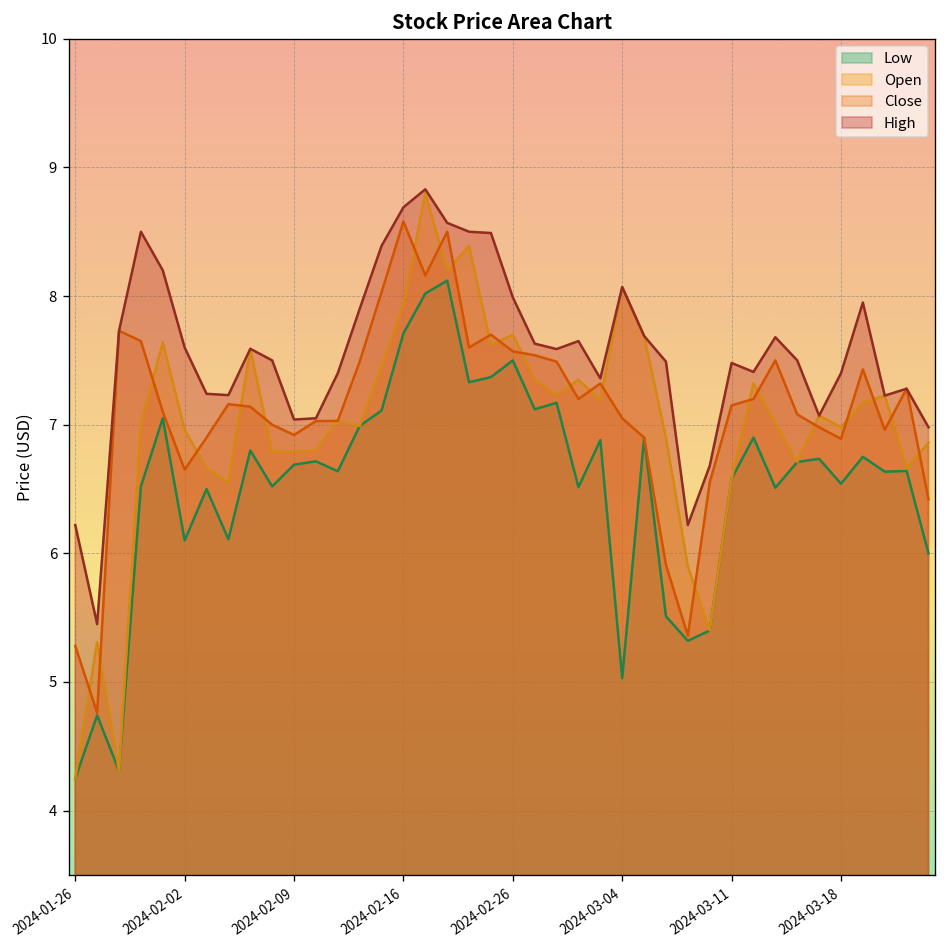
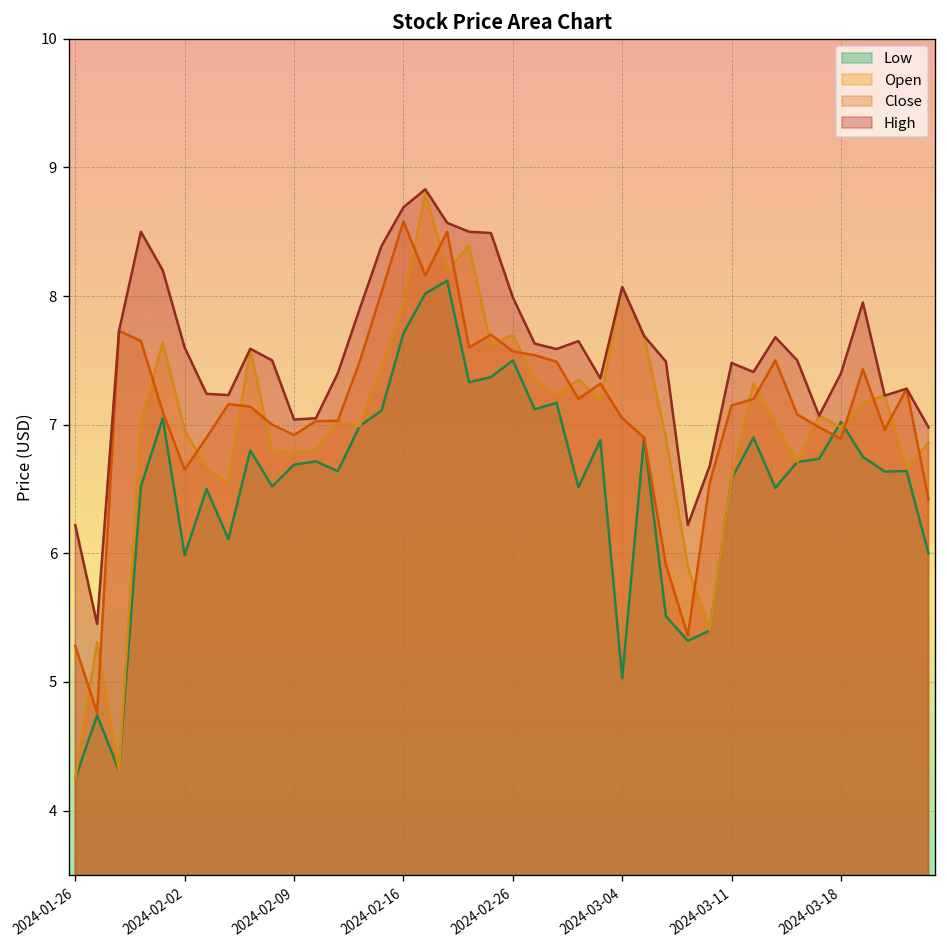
Low, 2024-02-02: 6.10 -> 5.99
Low, 2024-03-18: 6.54 -> 7.02
